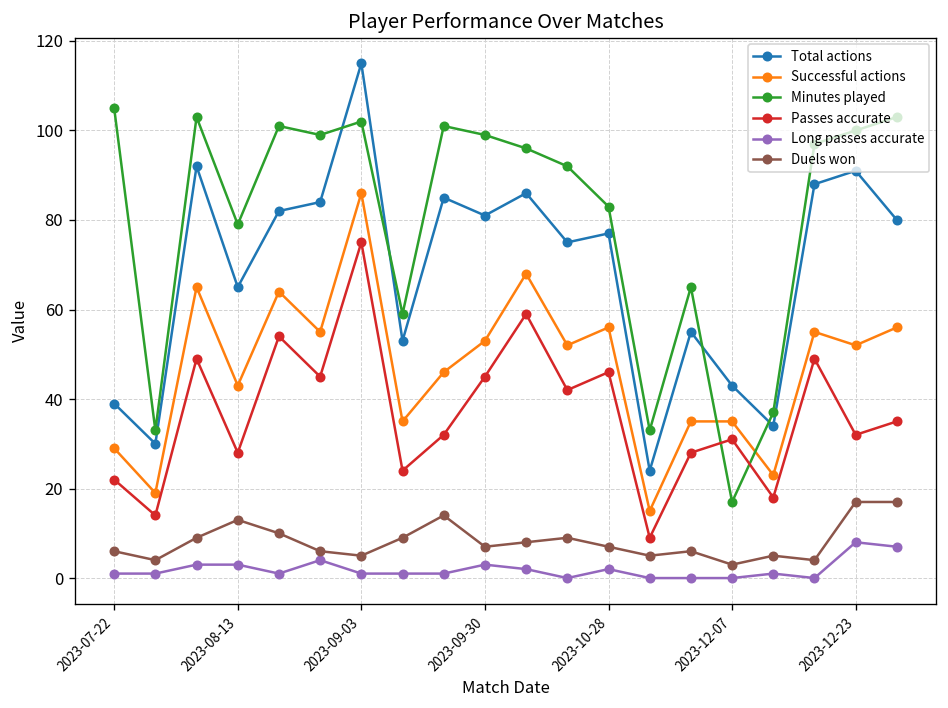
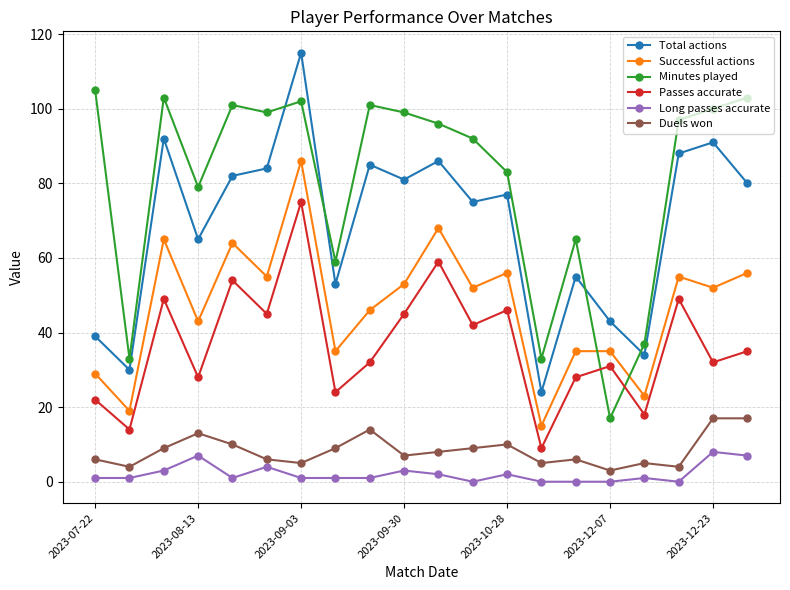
Long passes accurate, 2023-08-13: 3 -> 7
Duels won, 2023-10-28: 7 -> 10
